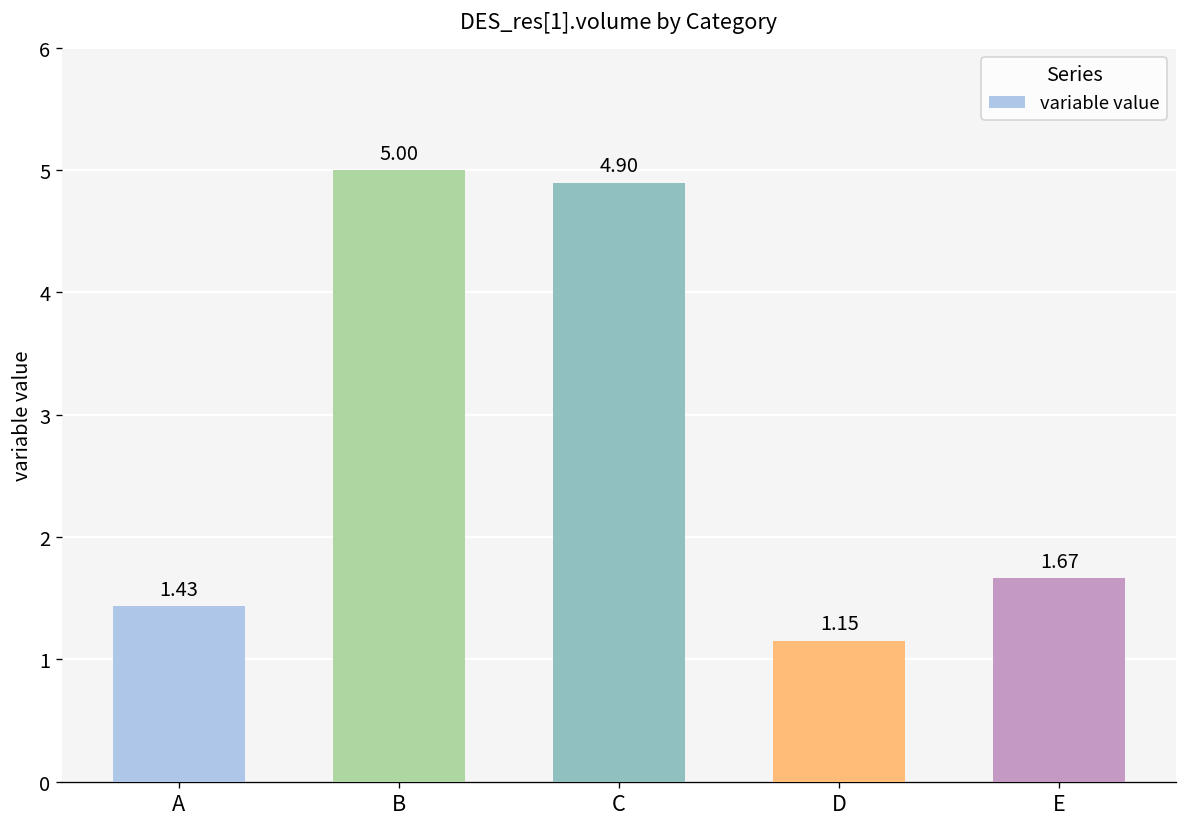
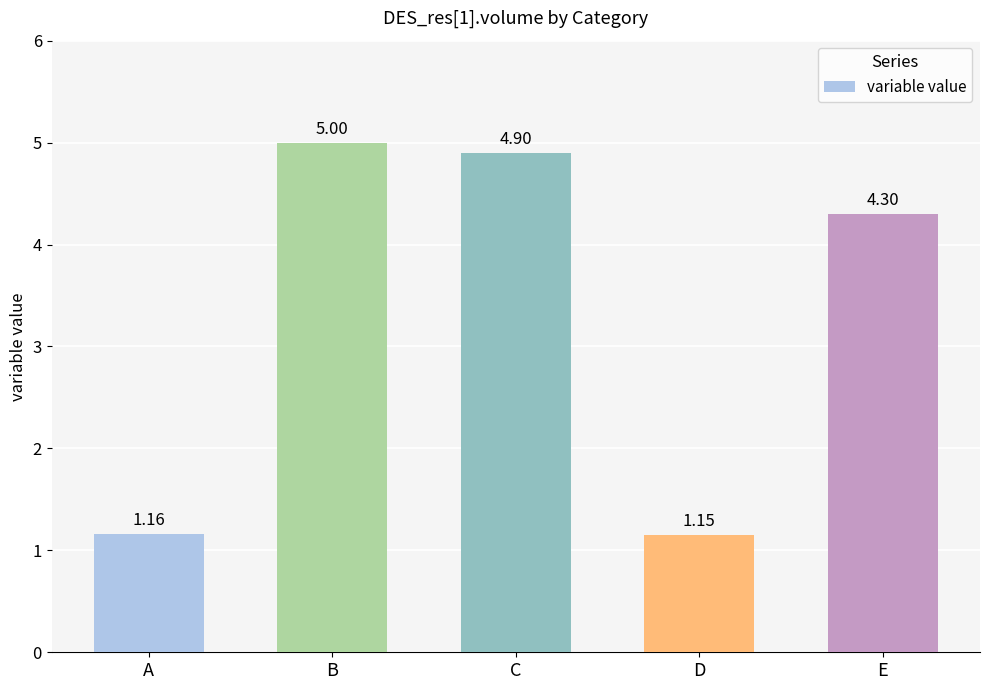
A: 1.43 -> 1.16
E: 1.67 -> 4.30
